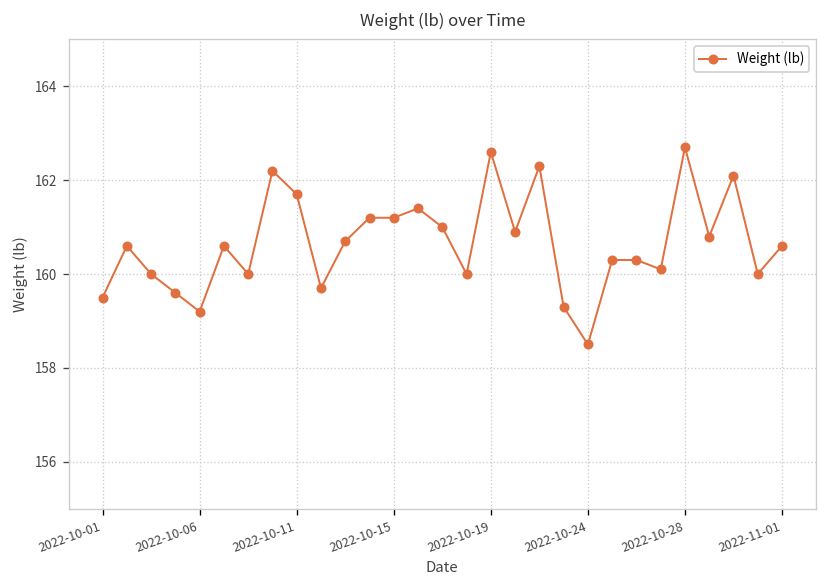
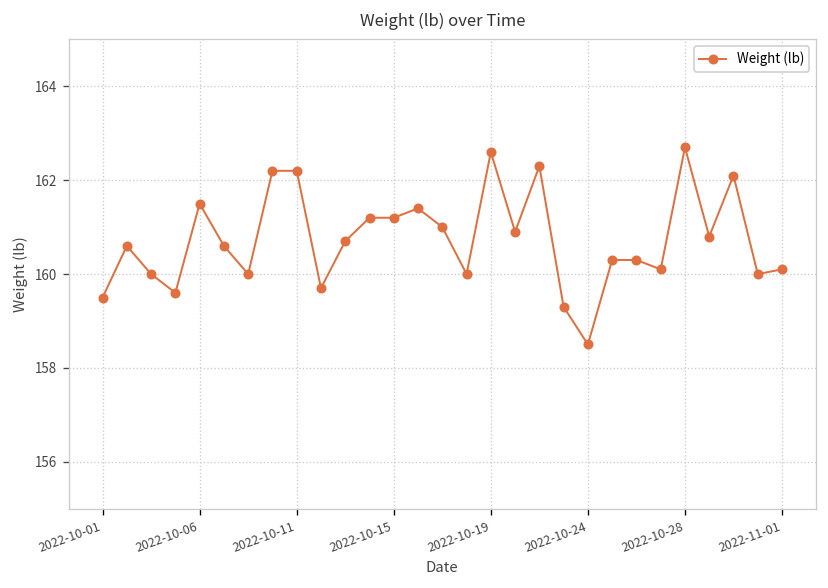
2022-10-06: 159.2 -> 161.5
2022-10-11: 161.7 -> 162.2
2022-11-01: 160.6 -> 160.1
